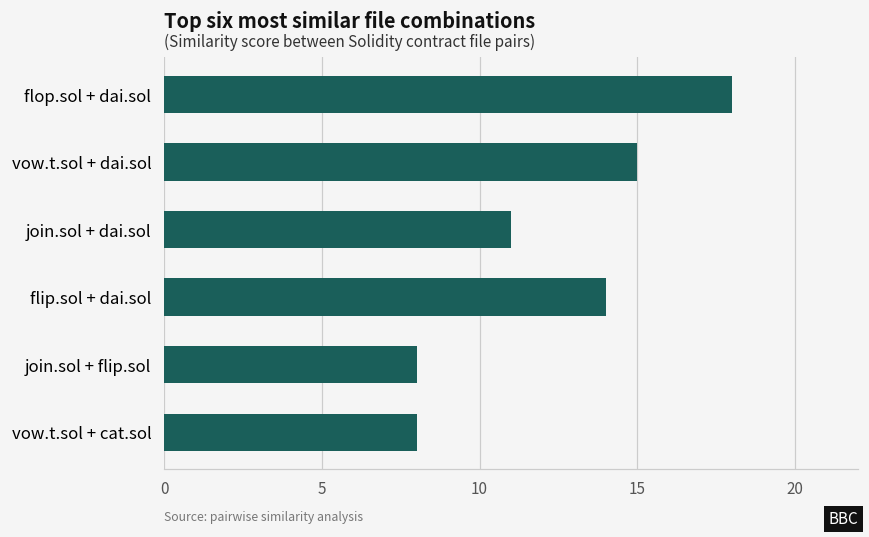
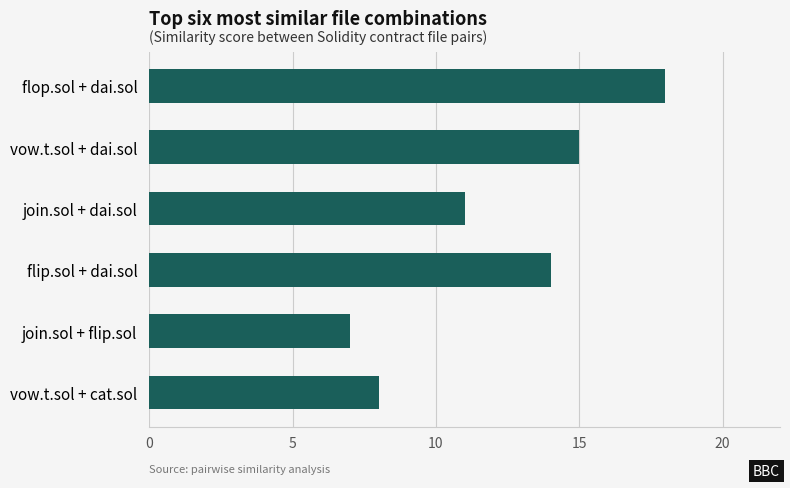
join.sol + flip.sol: 8 -> 7
